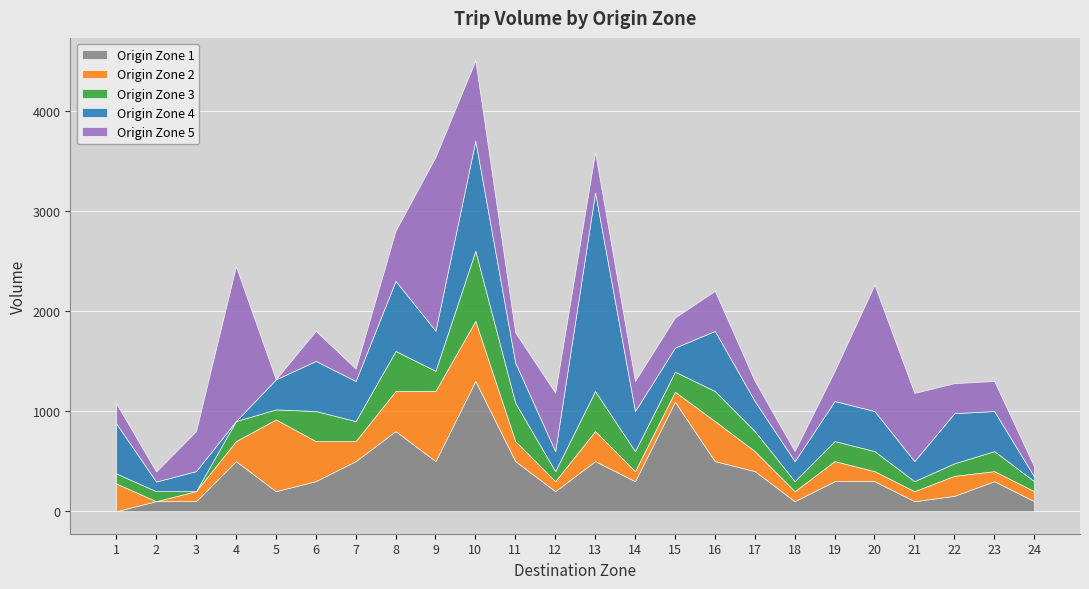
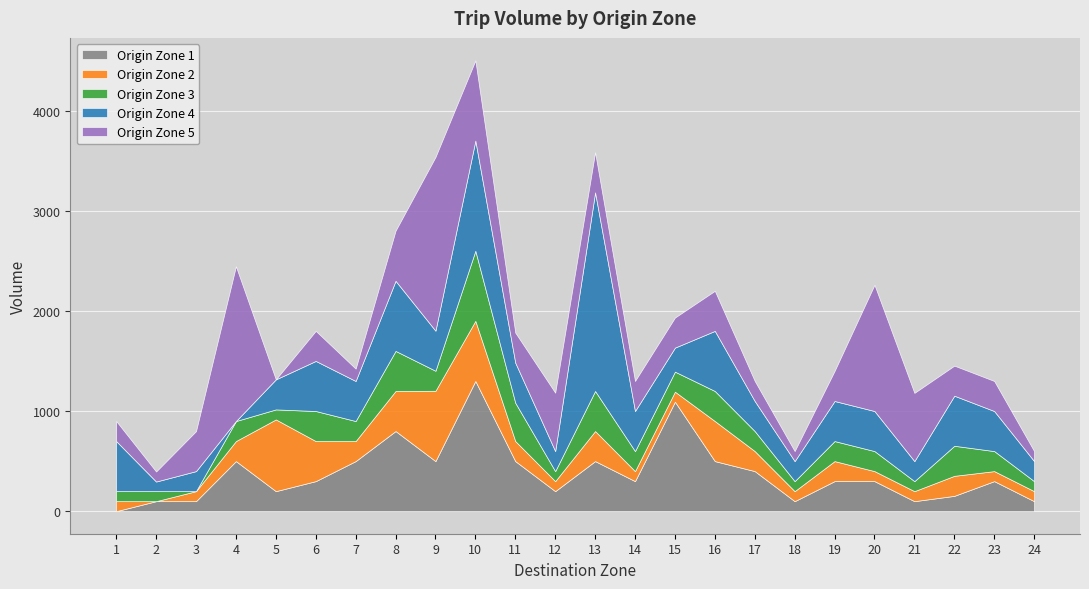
Origin Zone 2, 1: 280 -> 100
Origin Zone 3, 22: 130 -> 300
Origin Zone 4, 24: 50 -> 200
